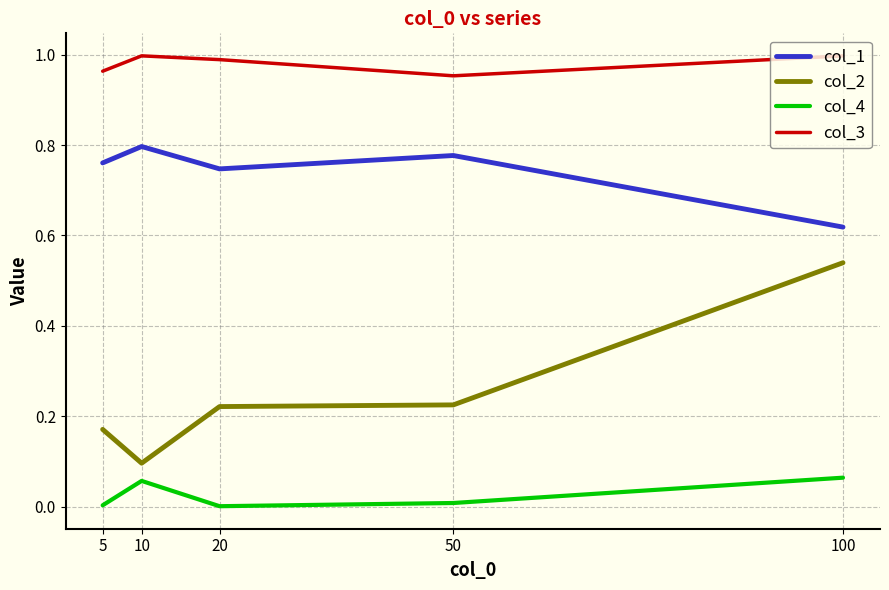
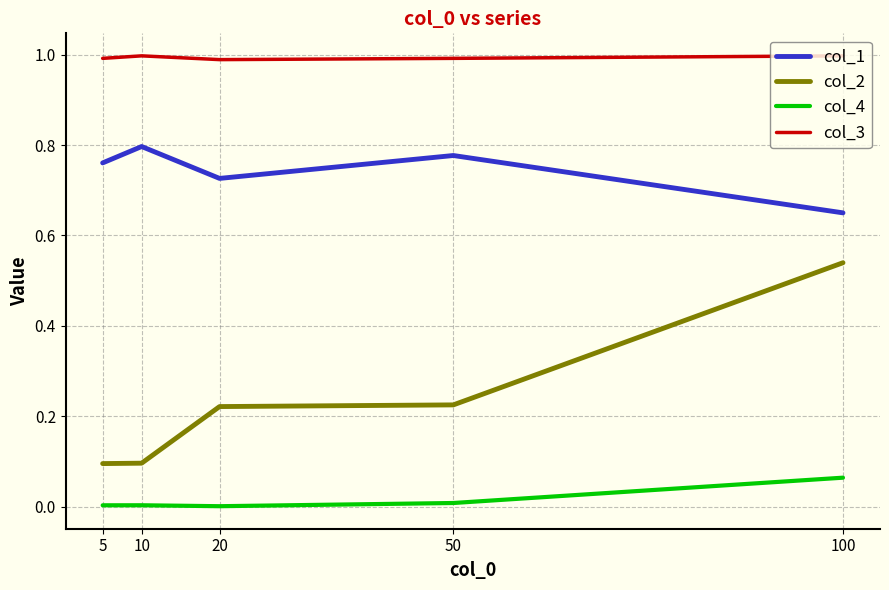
col_2, 5: 0.17 -> 0.10
col_3, 5: 0.96 -> 0.99
col_4, 10: 0.06 -> 0.00
col_1, 20: 0.75 -> 0.73
col_3, 50: 0.95 -> 0.99
col_1, 100: 0.62 -> 0.65
